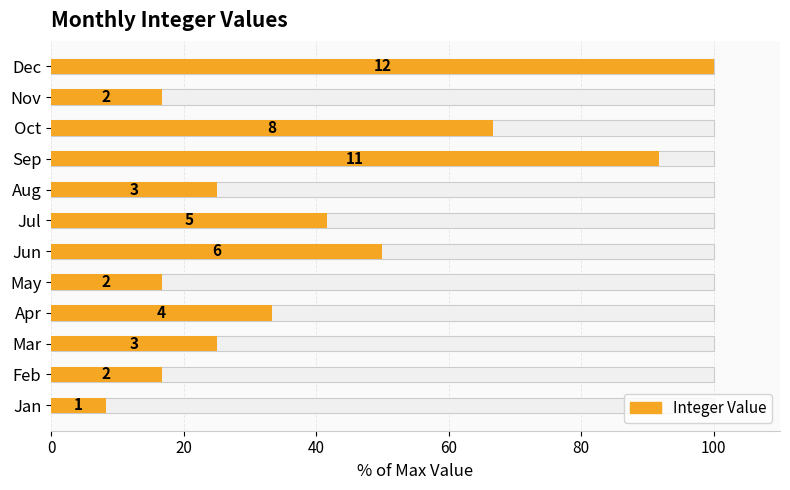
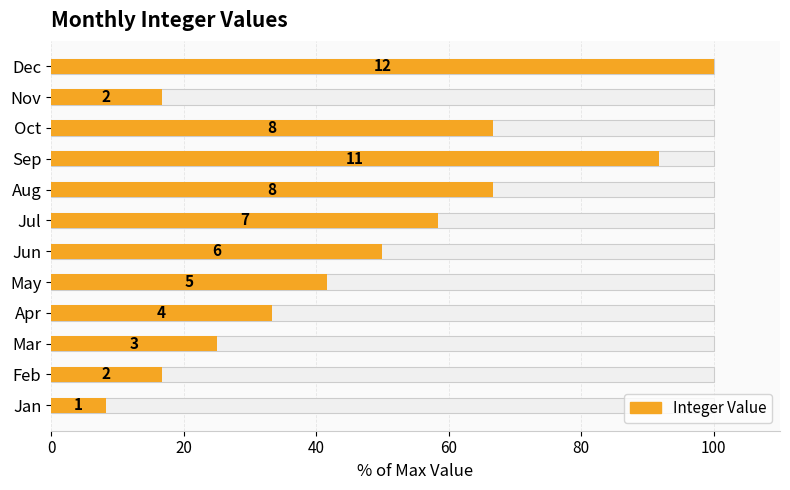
Integer Value, Aug: 3 -> 8
Integer Value, Jul: 5 -> 7
Integer Value, May: 2 -> 5
